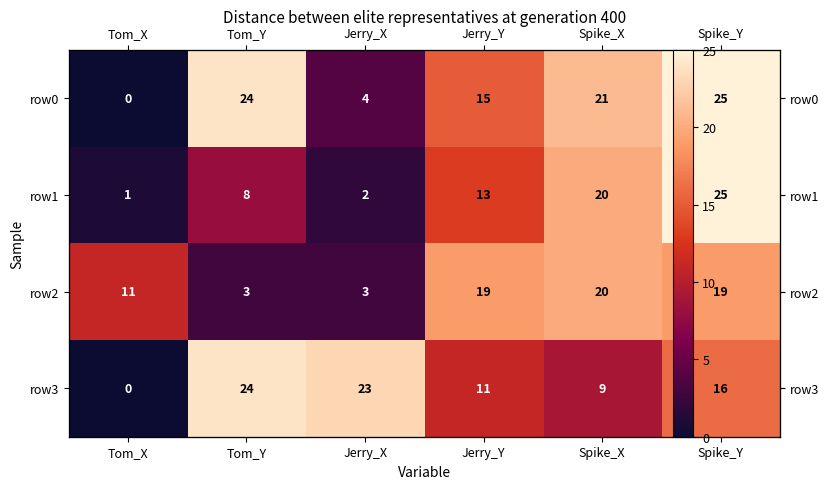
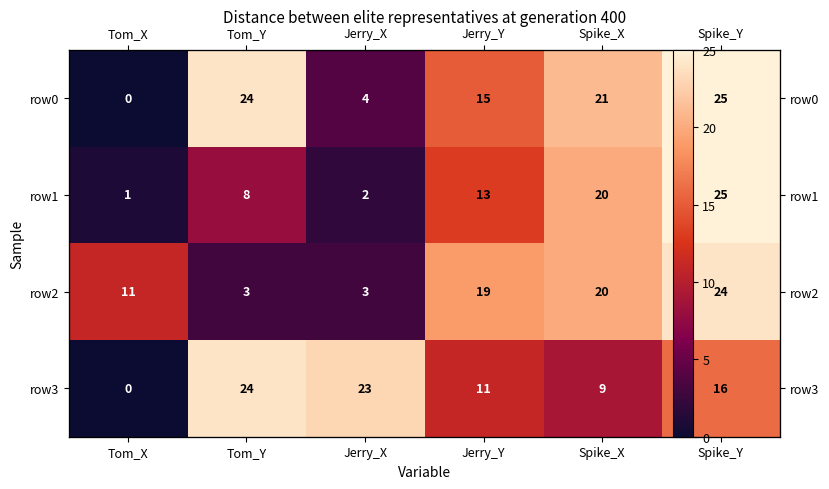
row2, Spike_Y: 19 -> 24
